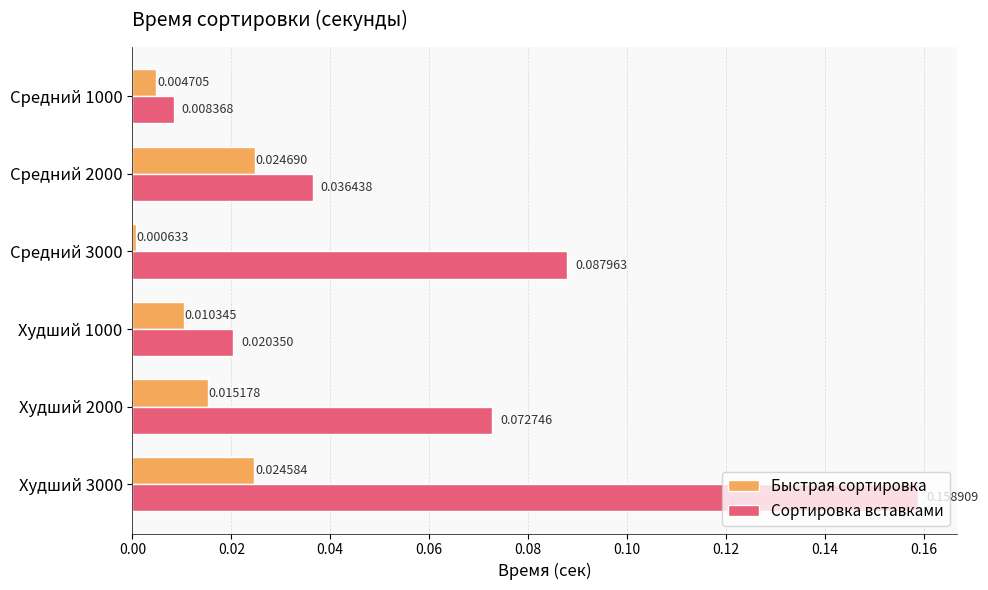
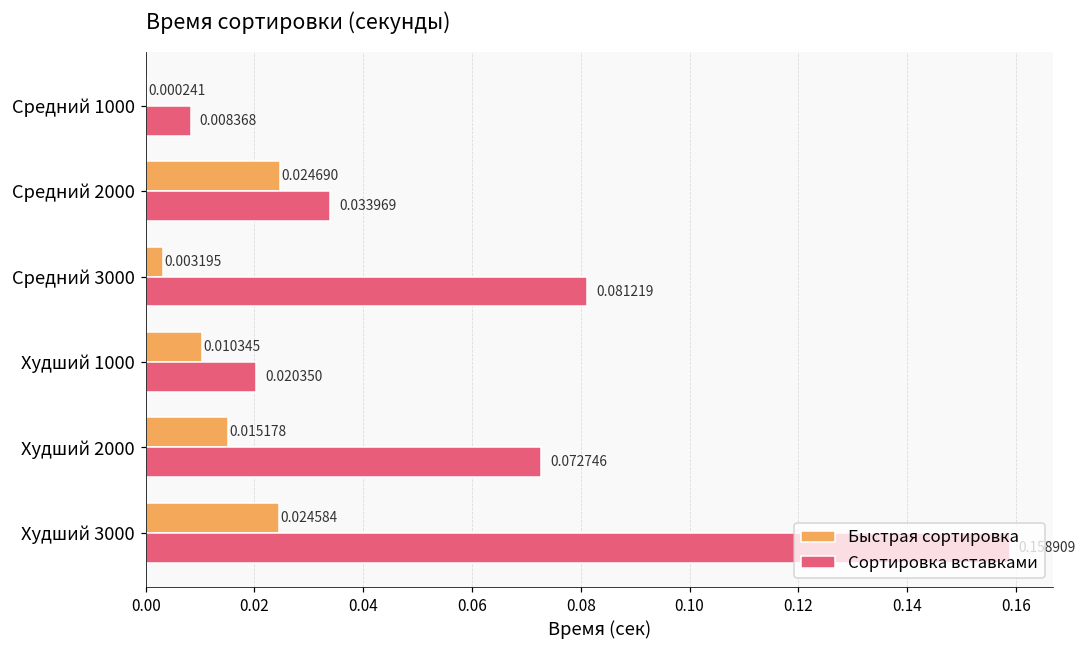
Быстрая сортировка, Средний 1000: 0.004705 -> 0.000241
Сортировка вставками, Средний 2000: 0.036438 -> 0.033969
Быстрая сортировка, Средний 3000: 0.000633 -> 0.003195
Сортировка вставками, Средний 3000: 0.087963 -> 0.081219
